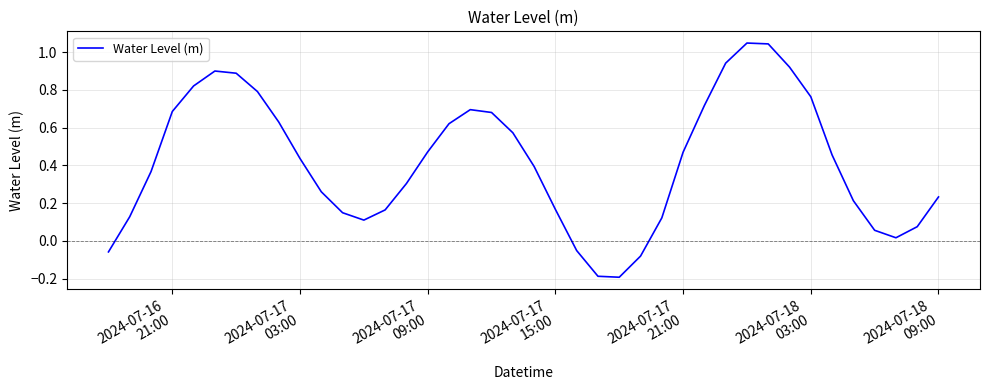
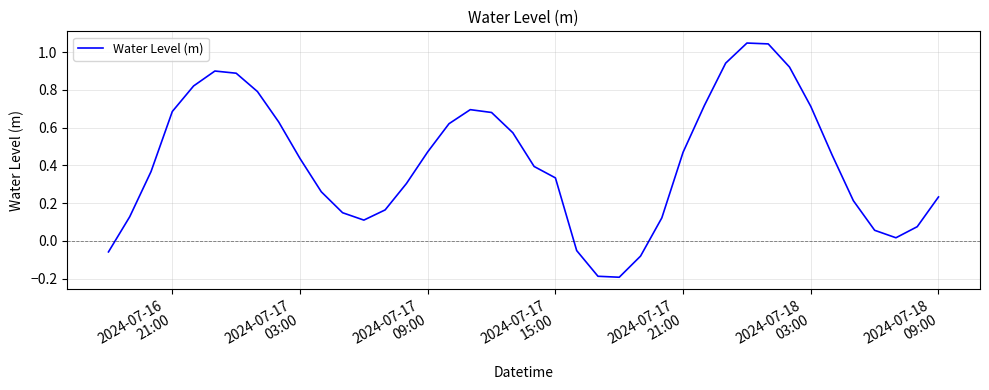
2024-07-17 15:00: 0.17 -> 0.33
2024-07-18 03:00: 0.76 -> 0.71
